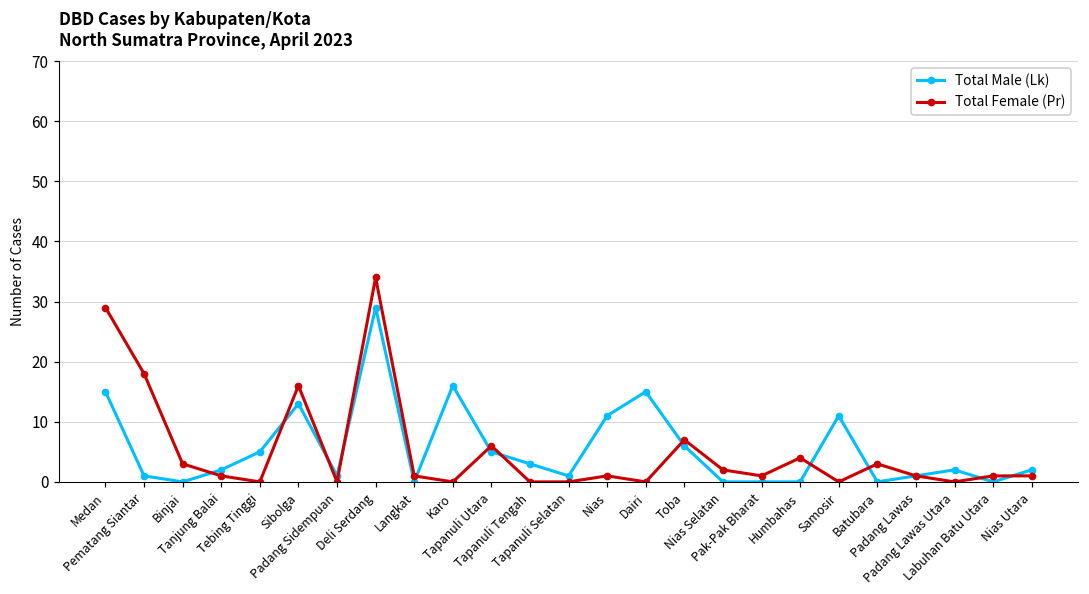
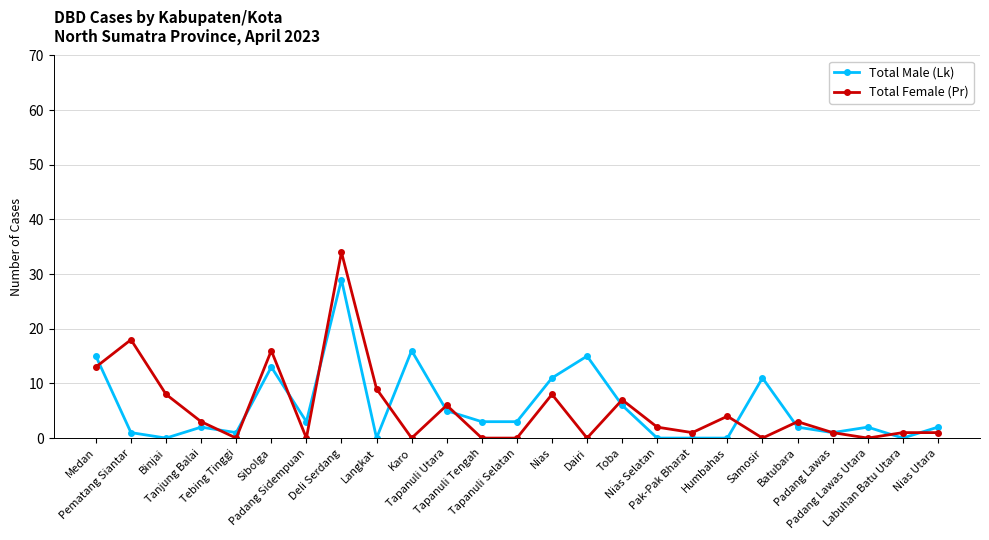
Total Female (Pr), Medan: 29 -> 13
Total Female (Pr), Binjai: 3 -> 8
Total Female (Pr), Tanjung Balai: 1 -> 3
Total Male (Lk), Tebing Tinggi: 5 -> 1
Total Male (Lk), Padang Sidempuan: 1 -> 3
Total Female (Pr), Langkat: 1 -> 9
Total Male (Lk), Tapanuli Selatan: 1 -> 3
Total Female (Pr), Nias: 1 -> 8
Total Male (Lk), Batubara: 0 -> 2
